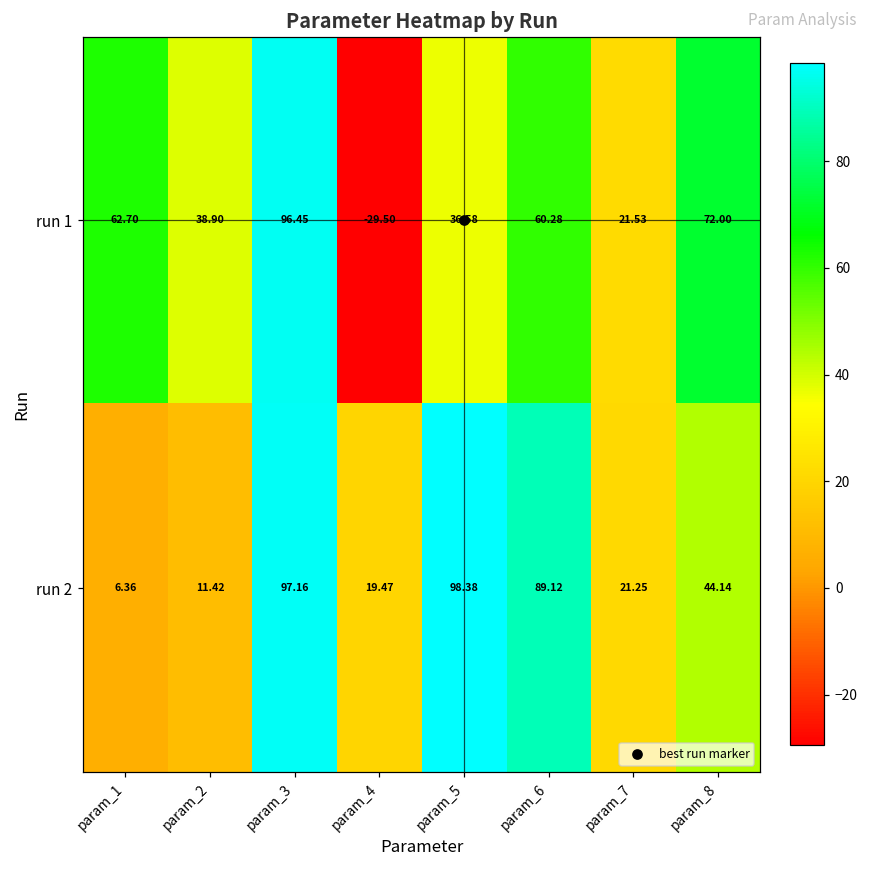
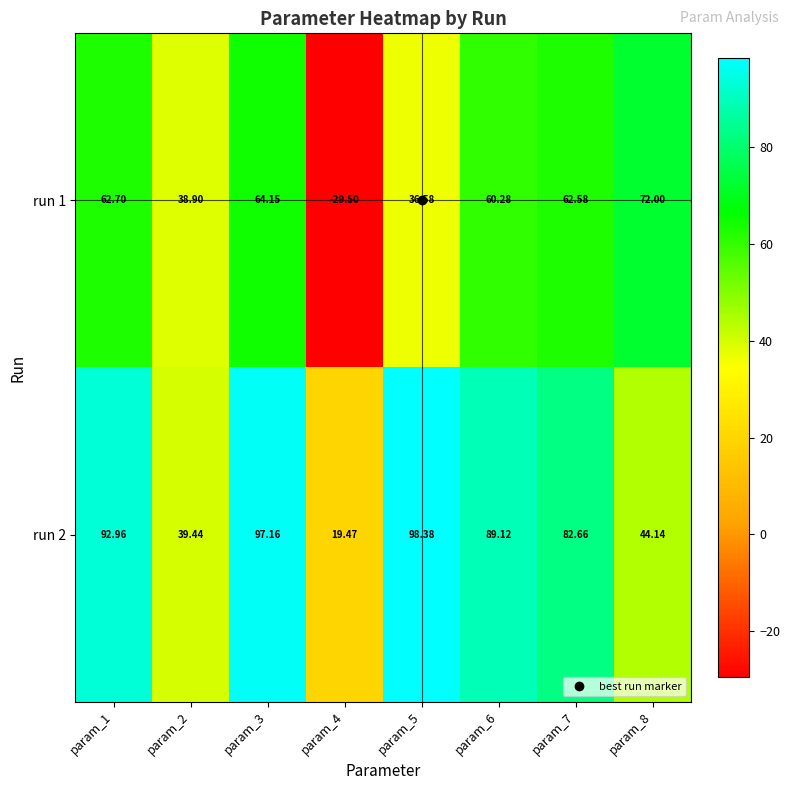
run 1, param_3: 96.45 -> 64.15
run 1, param_7: 21.53 -> 62.58
run 2, param_1: 6.36 -> 92.96
run 2, param_2: 11.42 -> 39.44
run 2, param_7: 21.25 -> 82.66
